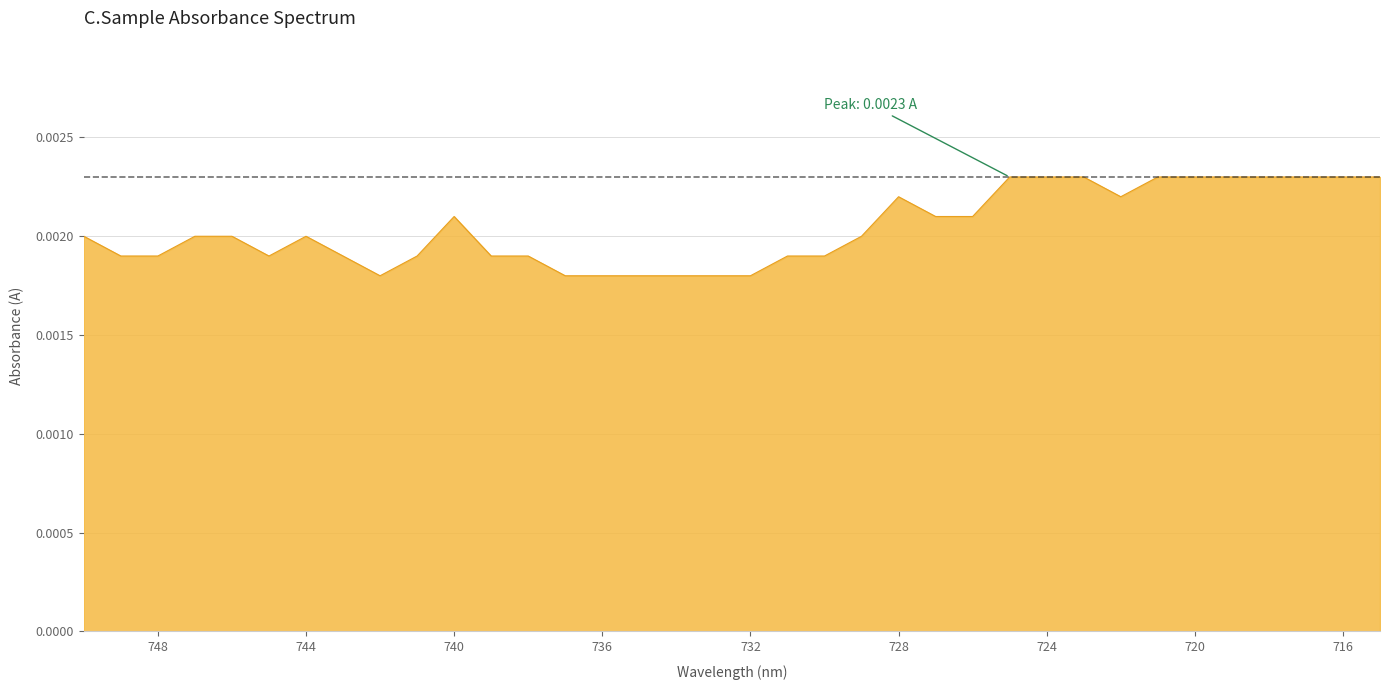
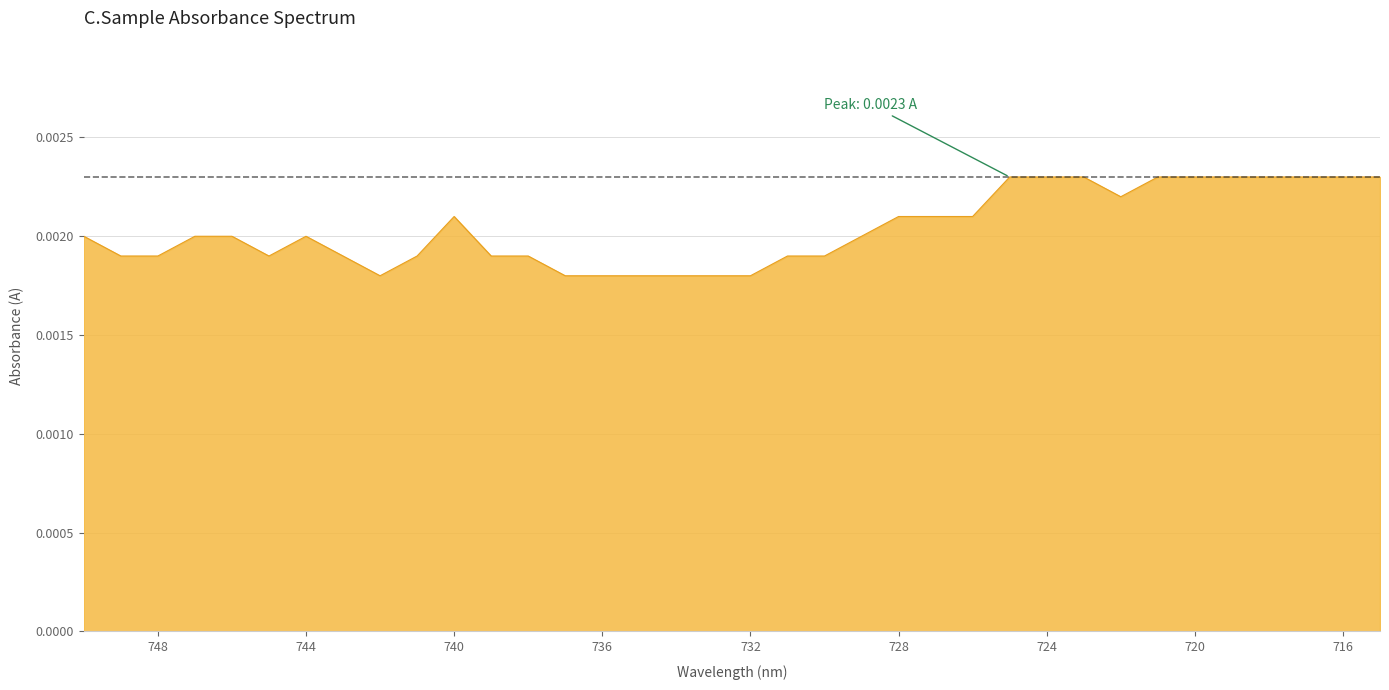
728: 0.0022 -> 0.0021
